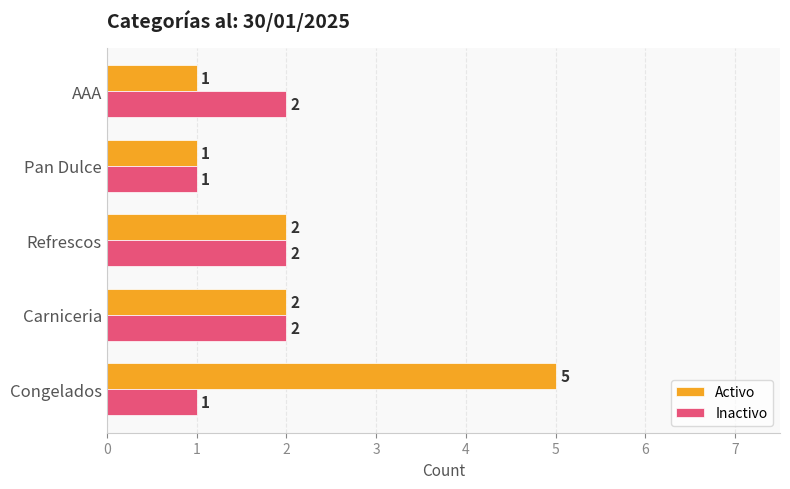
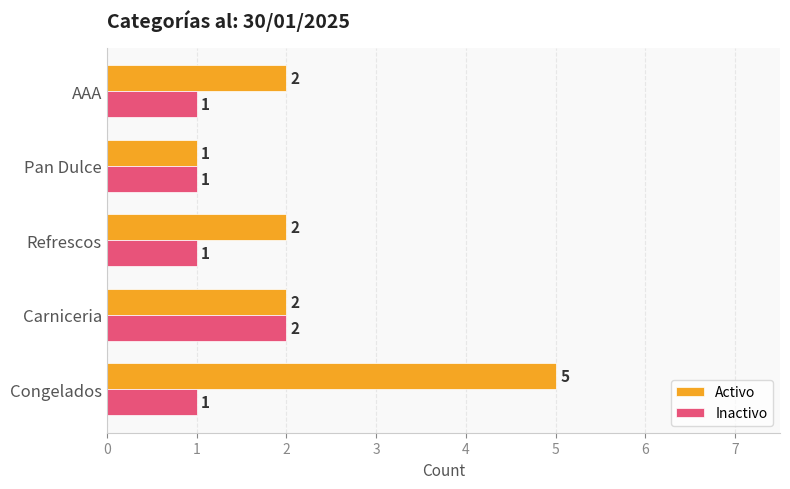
Activo, AAA: 1 -> 2
Inactivo, AAA: 2 -> 1
Inactivo, Refrescos: 2 -> 1
